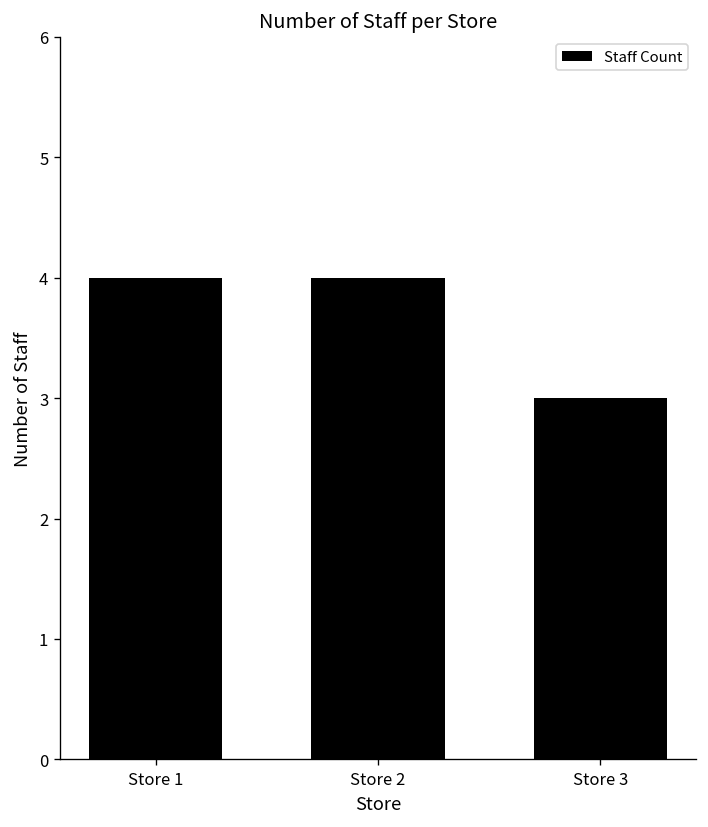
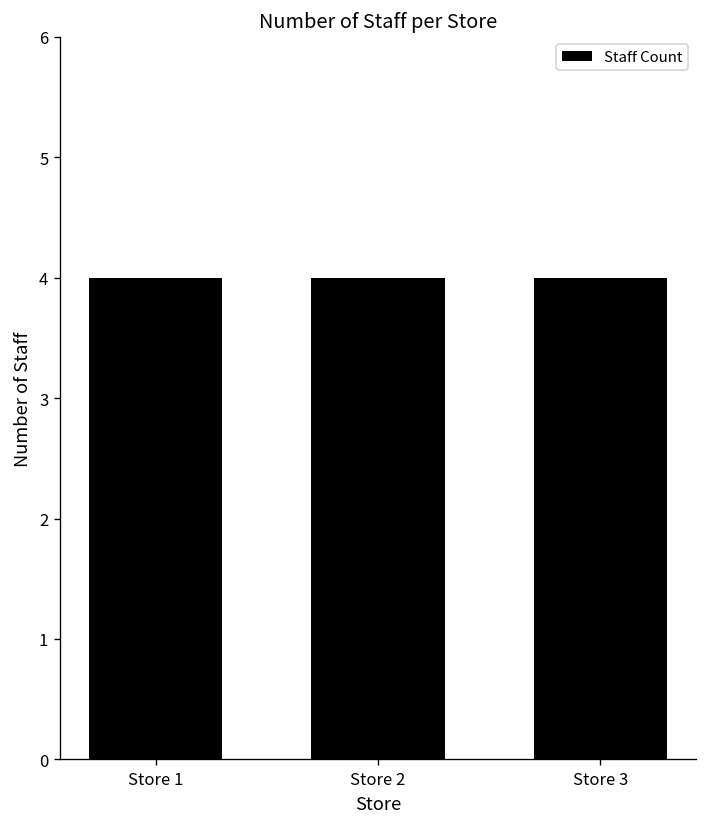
Store 3: 3 -> 4
